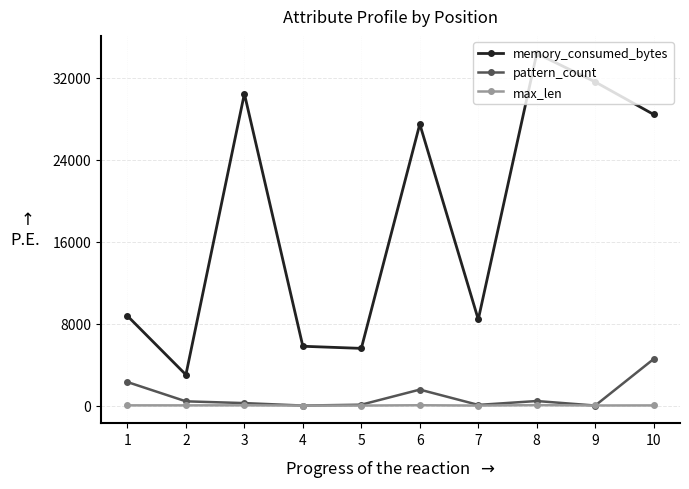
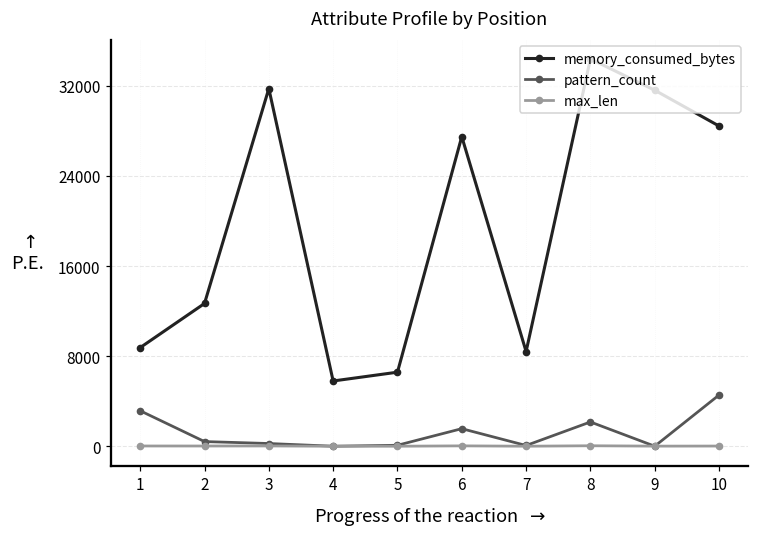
pattern_count, 1: 2300 -> 3200
memory_consumed_bytes, 2: 3000 -> 12700
memory_consumed_bytes, 3: 30500 -> 31800
memory_consumed_bytes, 5: 5600 -> 6600
pattern_count, 8: 400 -> 2200
